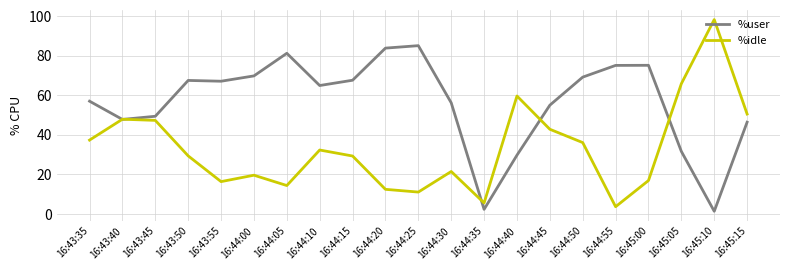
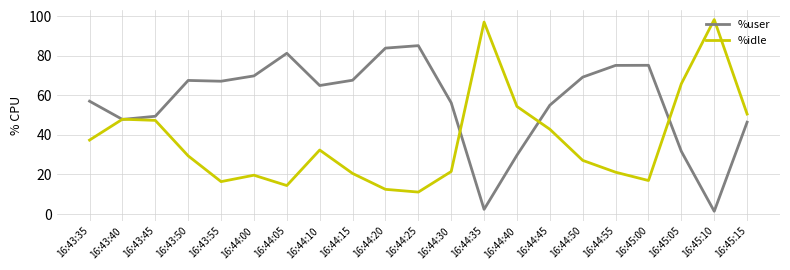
%idle, 16:44:15: 29 -> 21
%idle, 16:44:35: 6 -> 97
%idle, 16:44:40: 60 -> 54
%idle, 16:44:50: 36 -> 27
%idle, 16:44:55: 4 -> 21
